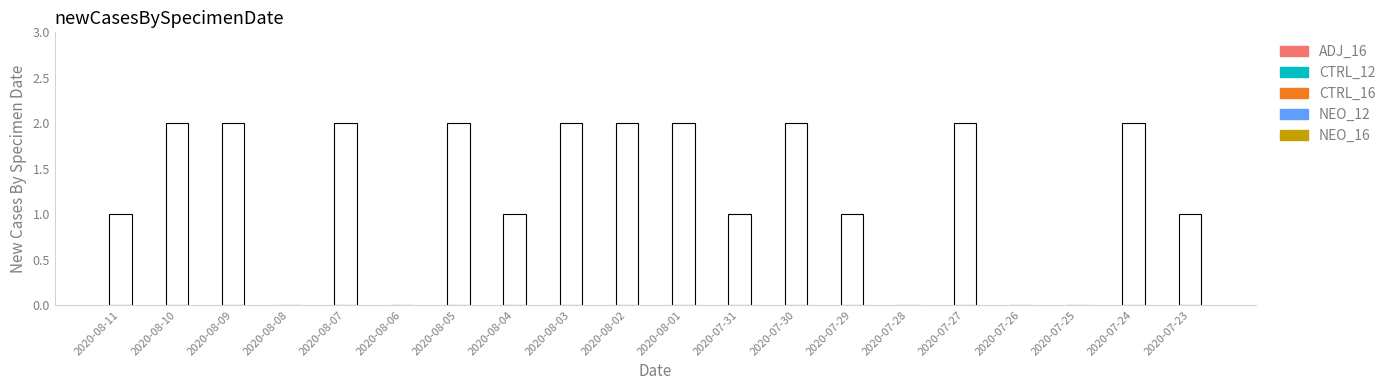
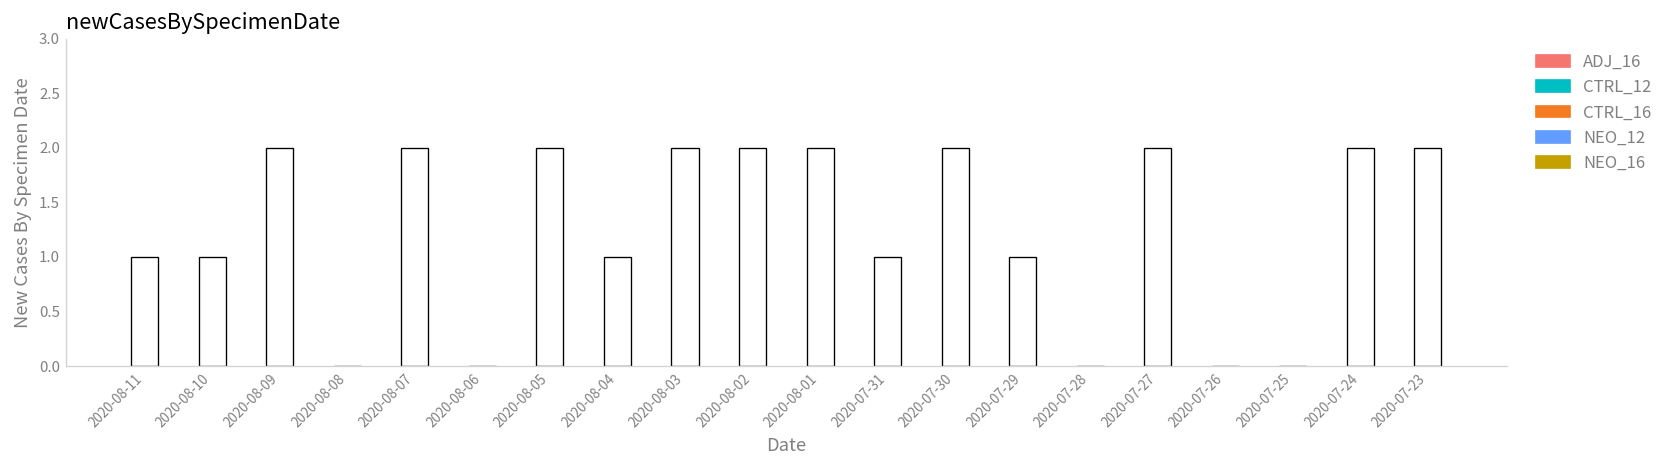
2020-08-10: 2 -> 1
2020-07-23: 1 -> 2
